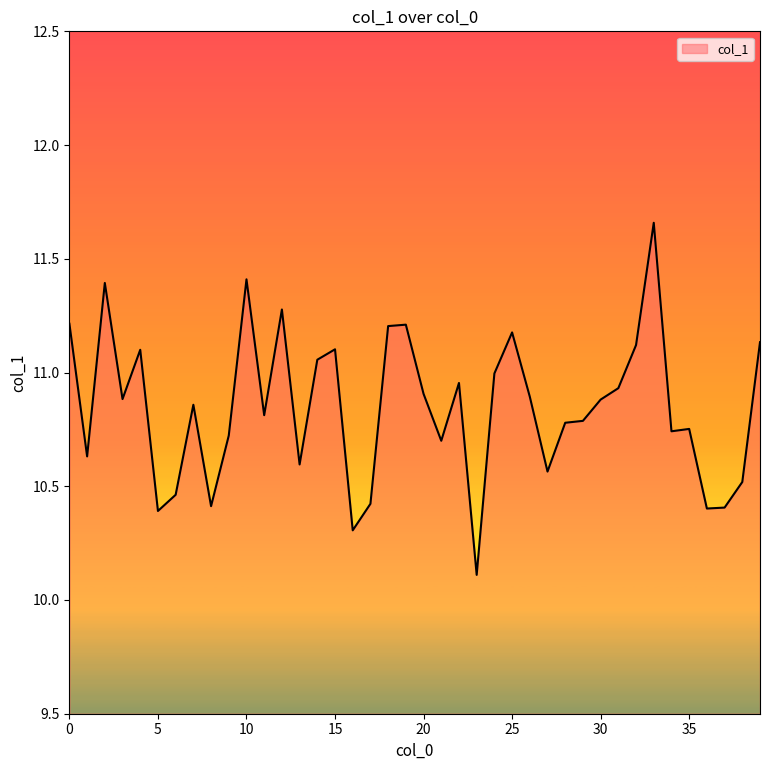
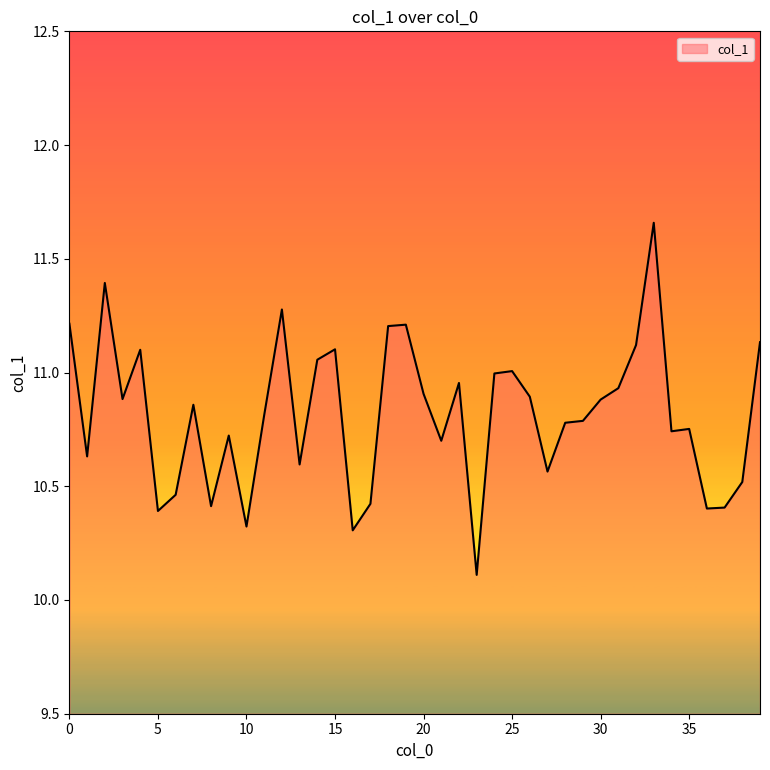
10: 11.41 -> 10.32
25: 11.18 -> 11.01
